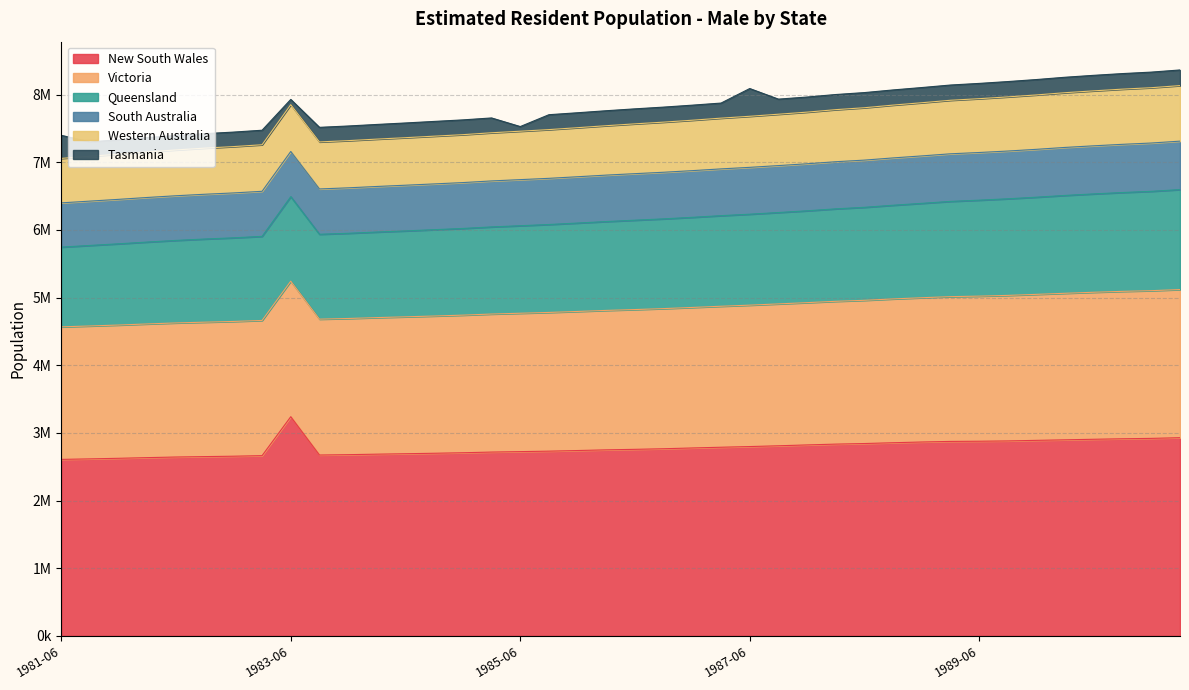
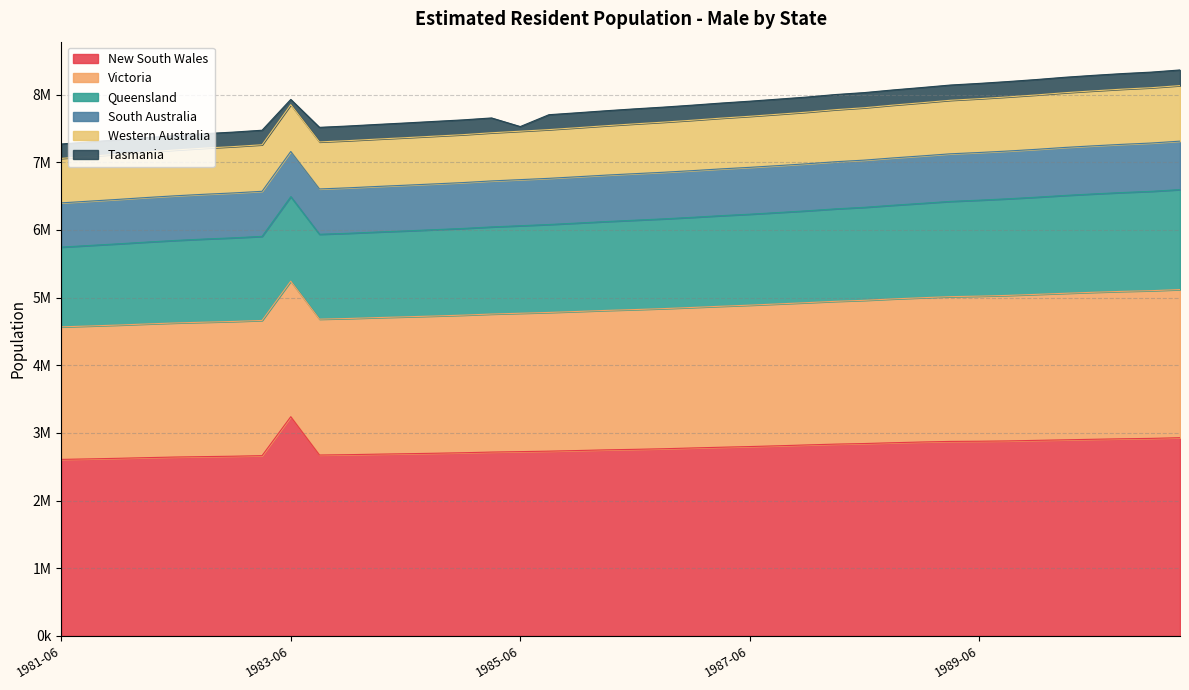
Tasmania, 1981-06: 300000 -> 200000
Tasmania, 1987-06: 400000 -> 200000
